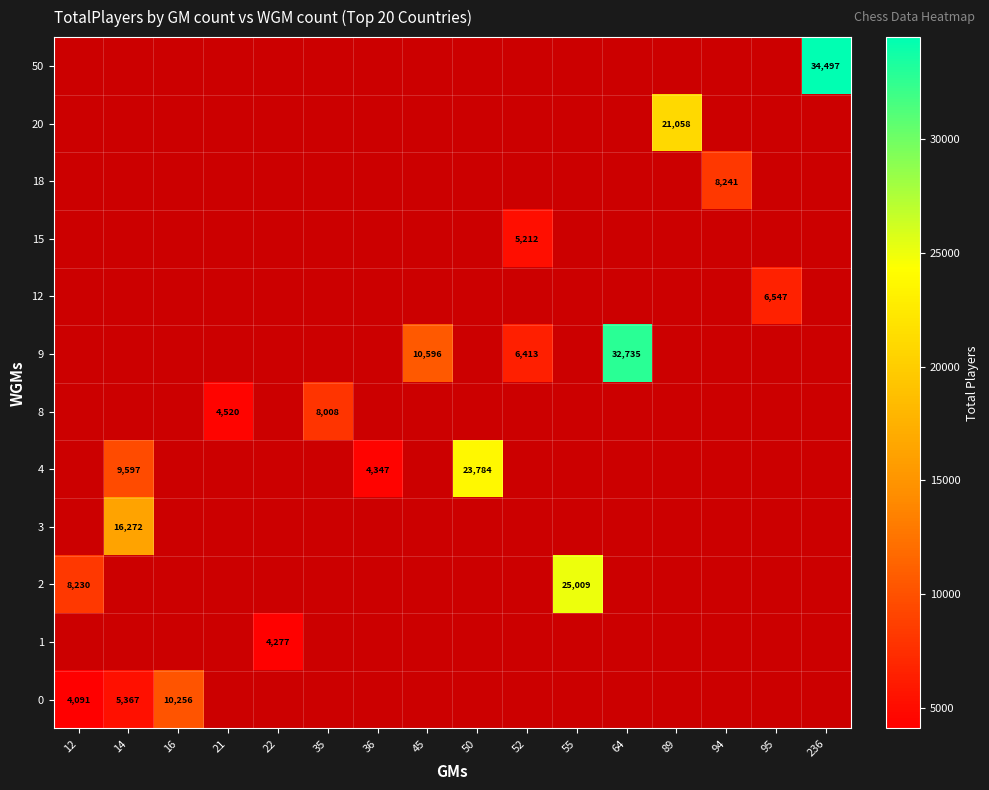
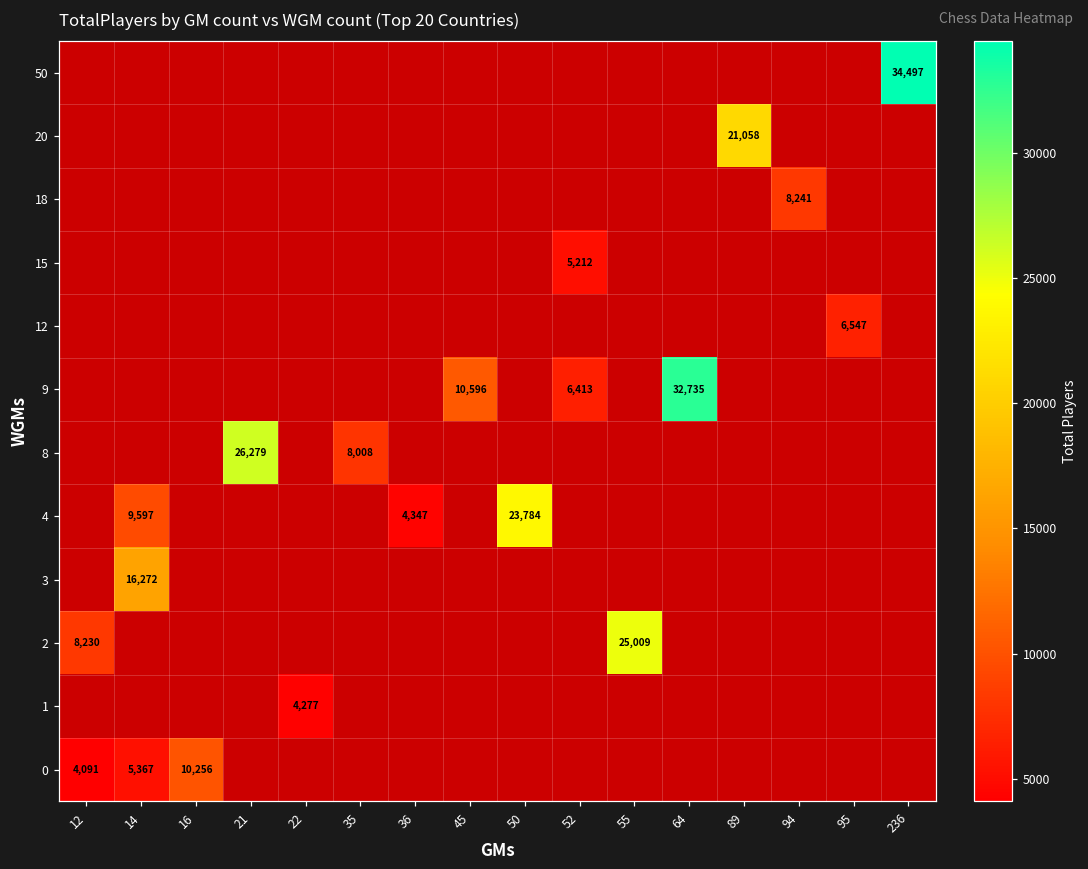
8, 21: 4,520 -> 26,279
